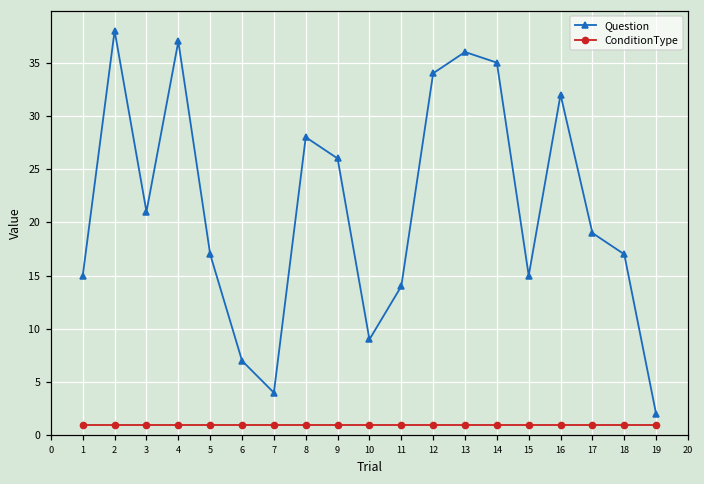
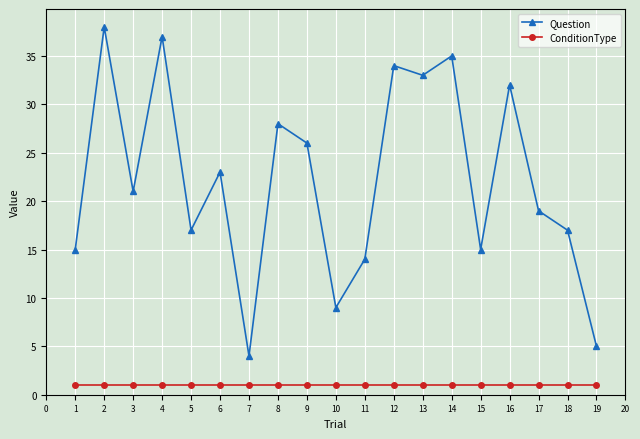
Question, 6: 7 -> 23
Question, 13: 36 -> 33
Question, 19: 2 -> 5
